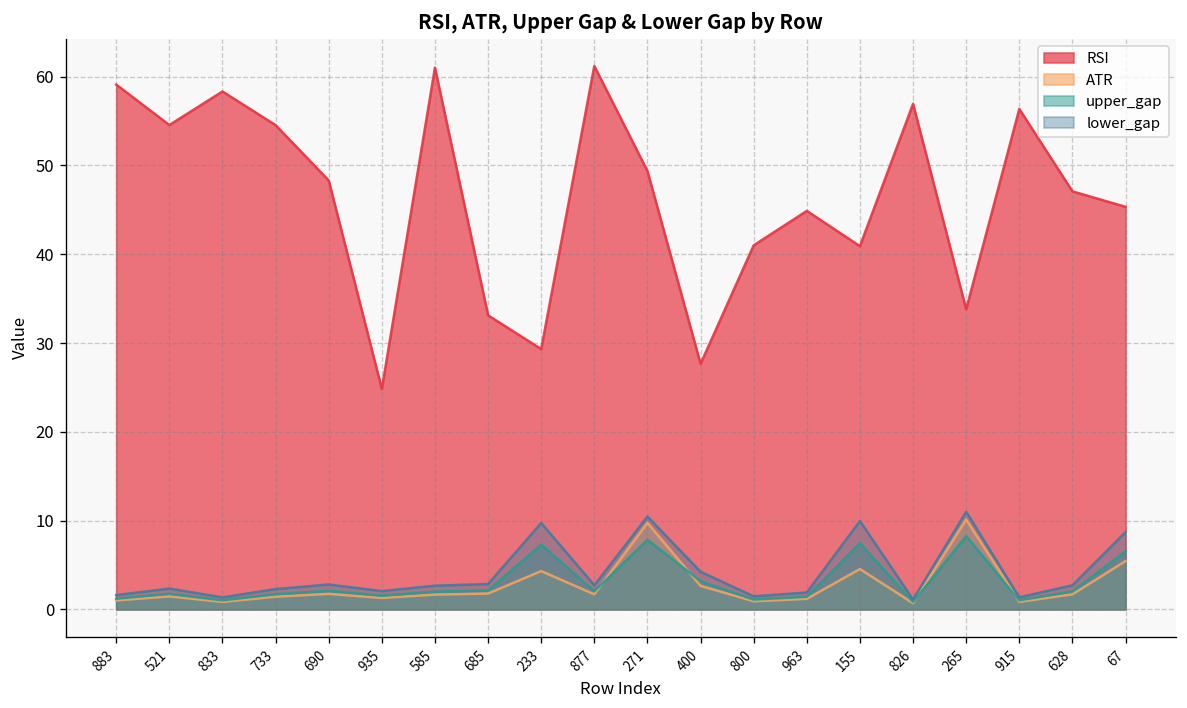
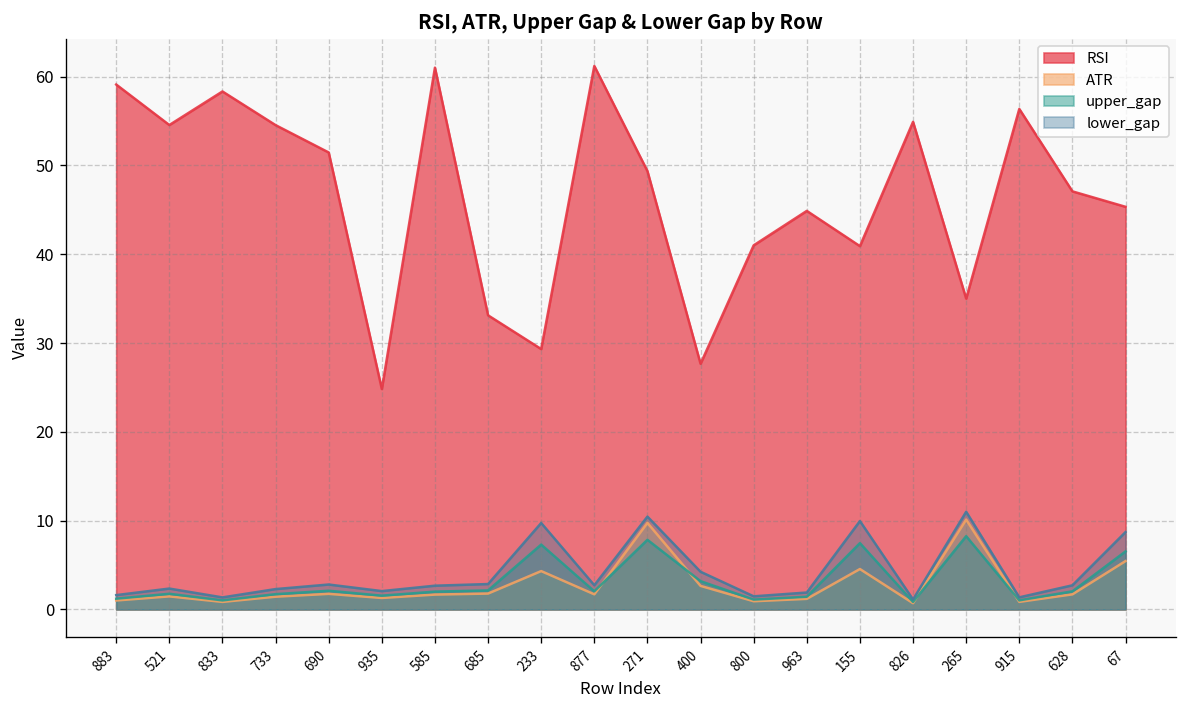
RSI, 690: 48 -> 51
RSI, 826: 57 -> 55
RSI, 265: 34 -> 35
